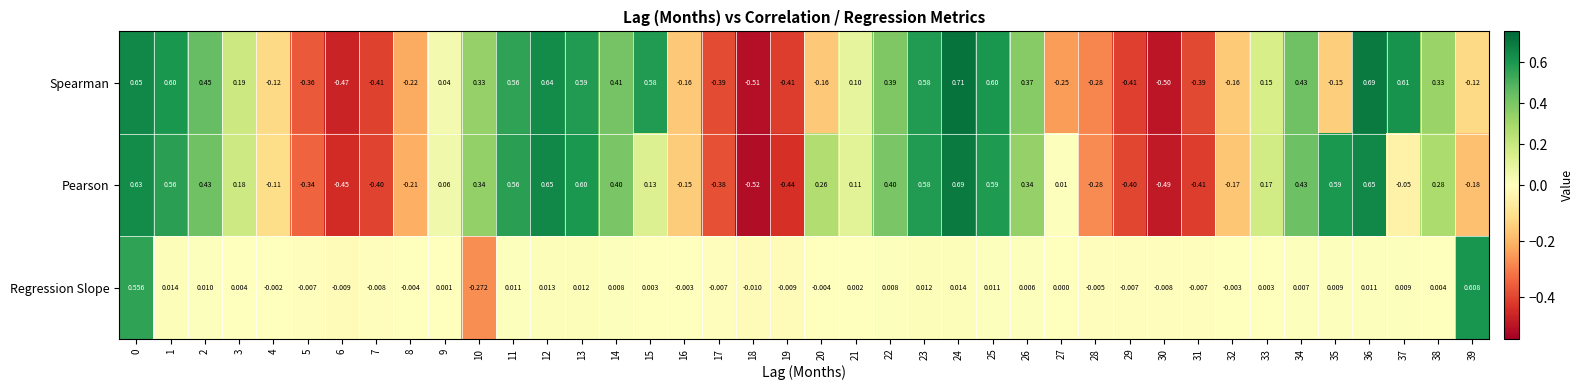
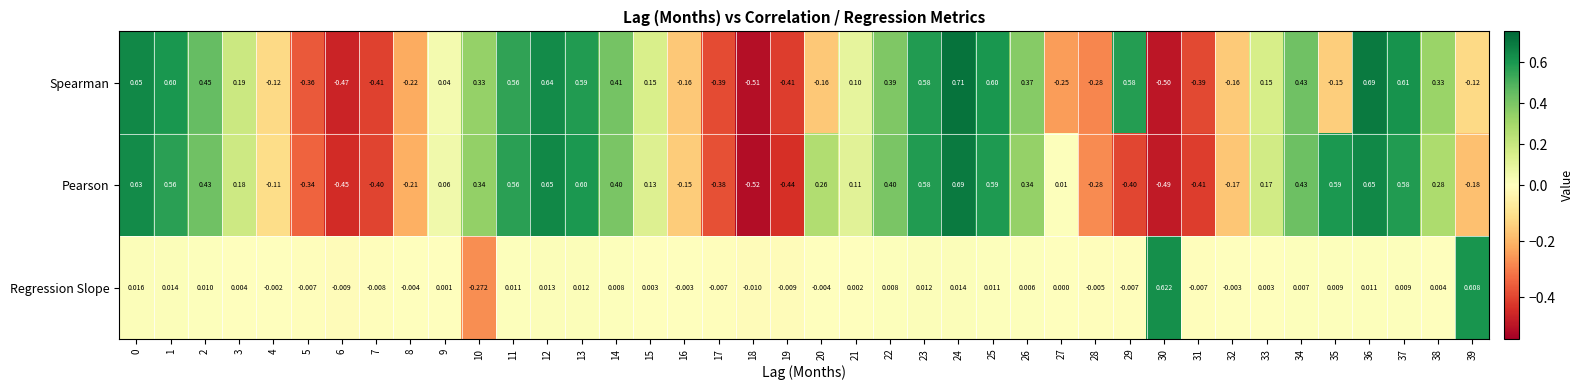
Spearman, 15: 0.58 -> 0.15
Spearman, 29: -0.41 -> 0.58
Pearson, 37: -0.05 -> 0.58
Regression Slope, 0: 0.556 -> 0.016
Regression Slope, 30: -0.008 -> 0.622
